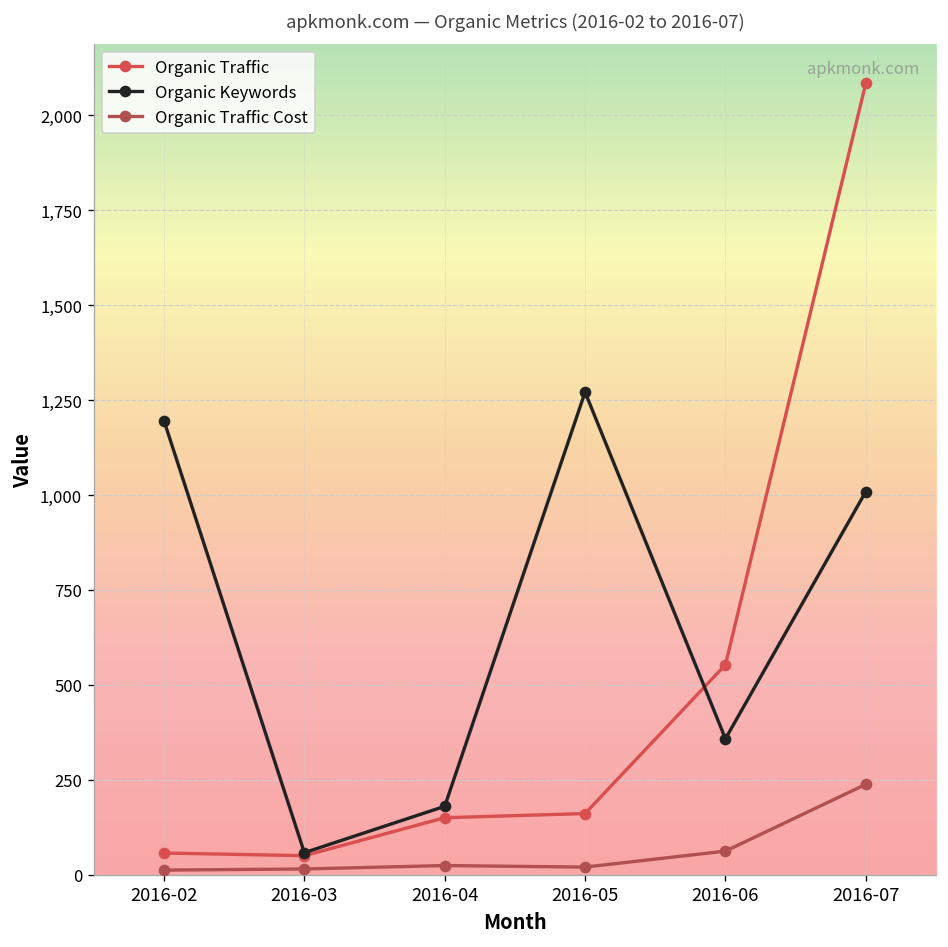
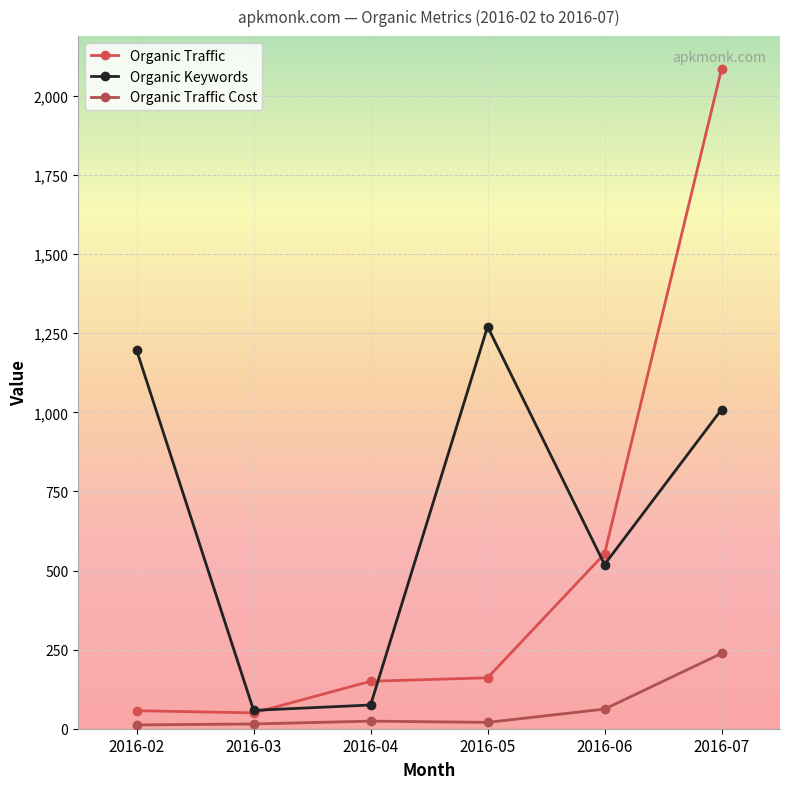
Organic Keywords, 2016-04: 180 -> 80
Organic Keywords, 2016-06: 360 -> 520
